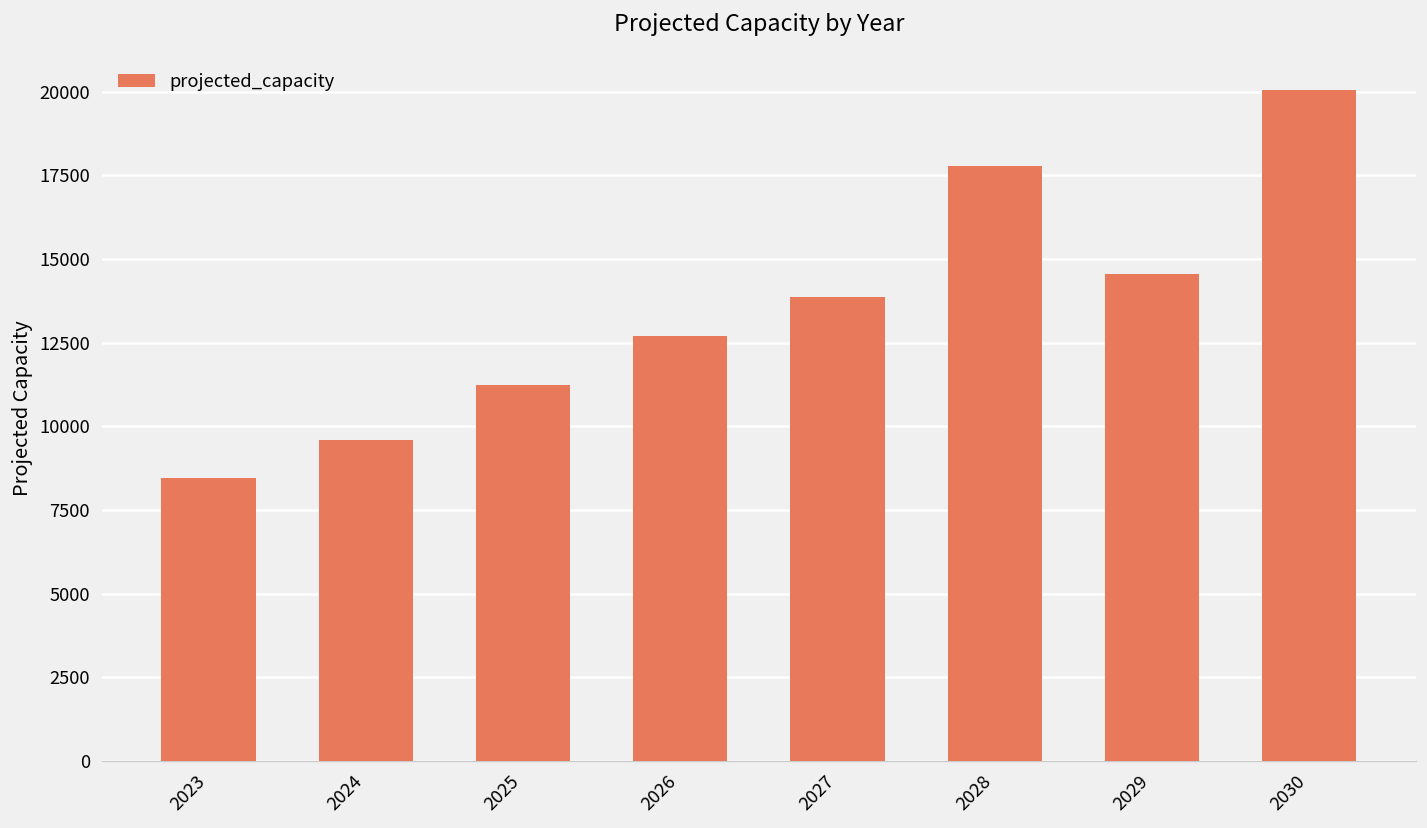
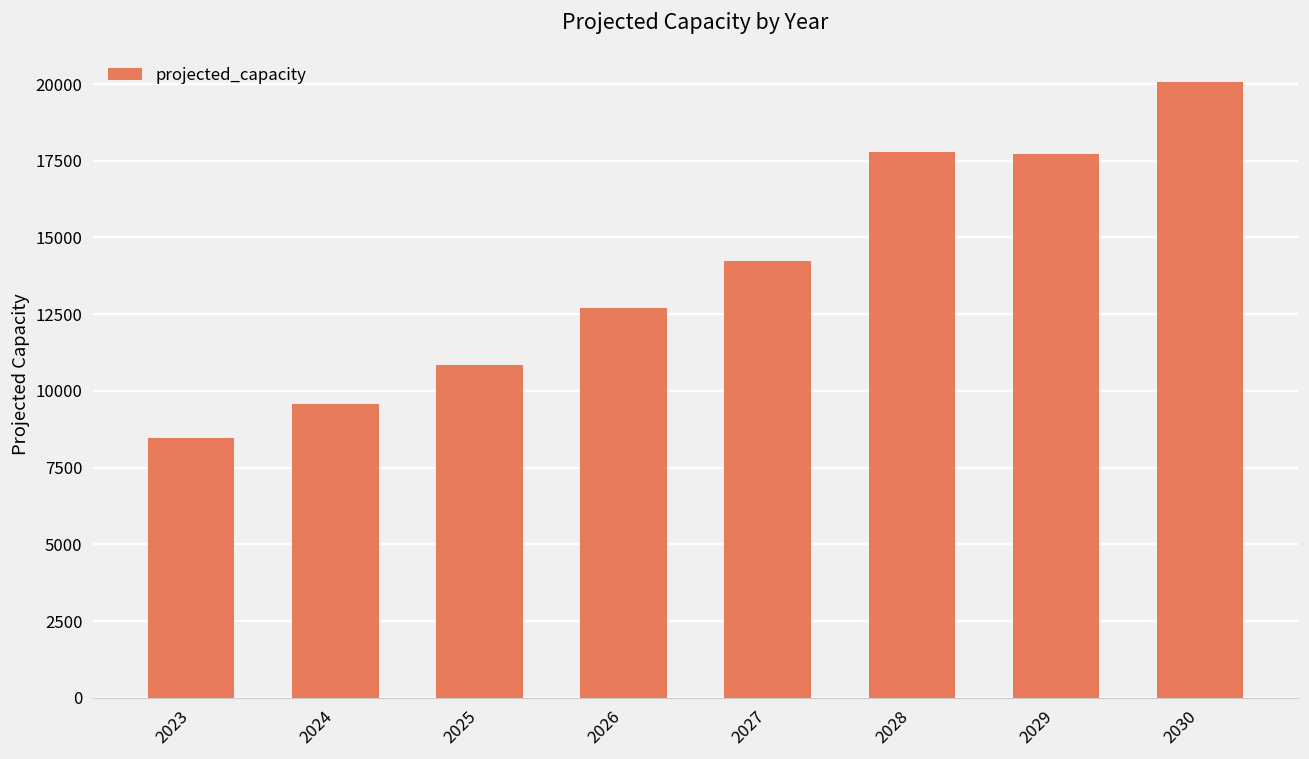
2025: 11200 -> 10800
2027: 13900 -> 14200
2029: 14500 -> 17700
